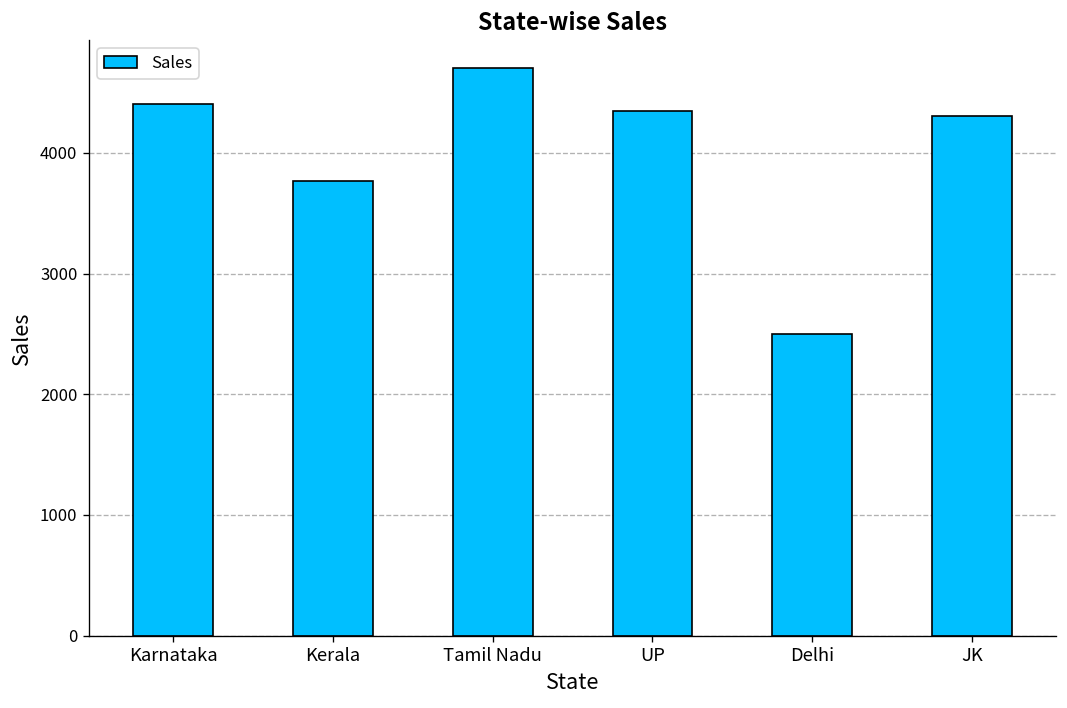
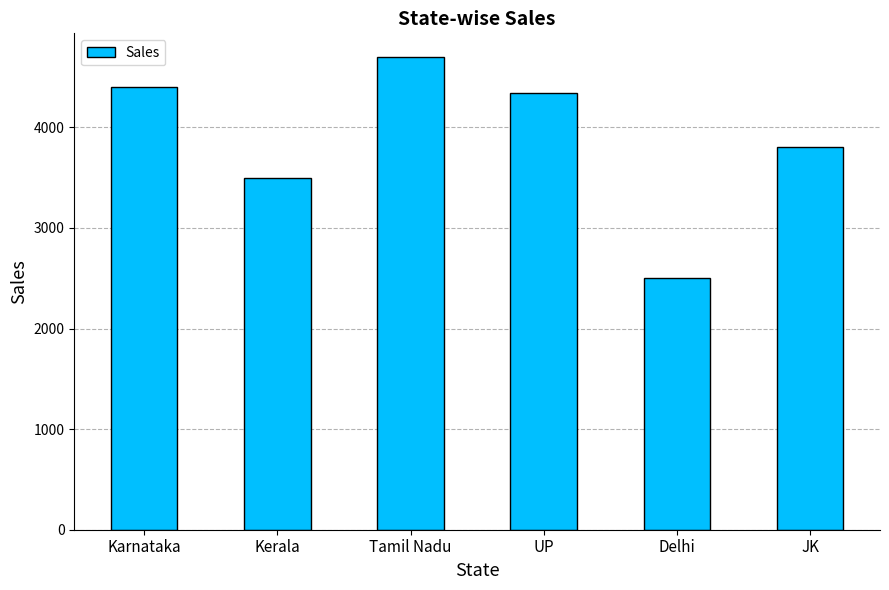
Kerala: 3770 -> 3500
JK: 4300 -> 3800
